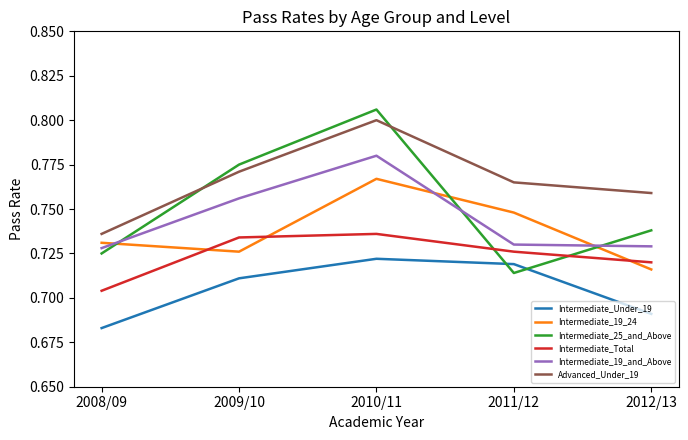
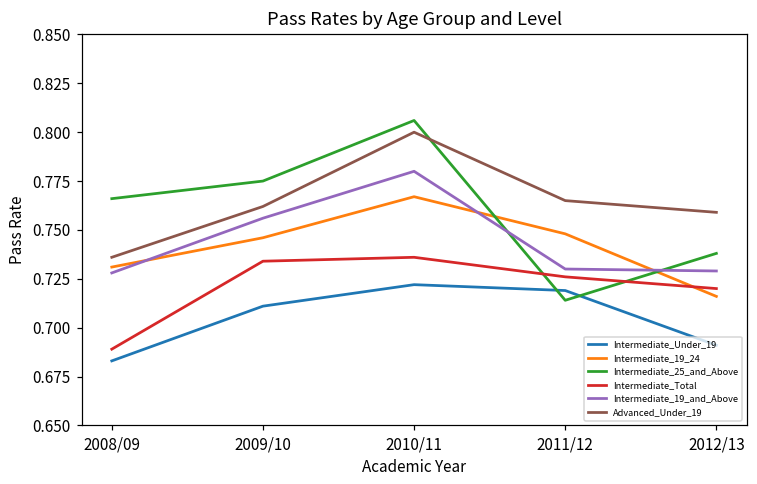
Intermediate_25_and_Above, 2008/09: 0.725 -> 0.766
Intermediate_Total, 2008/09: 0.704 -> 0.689
Intermediate_19_24, 2009/10: 0.726 -> 0.746
Advanced_Under_19, 2009/10: 0.771 -> 0.762
